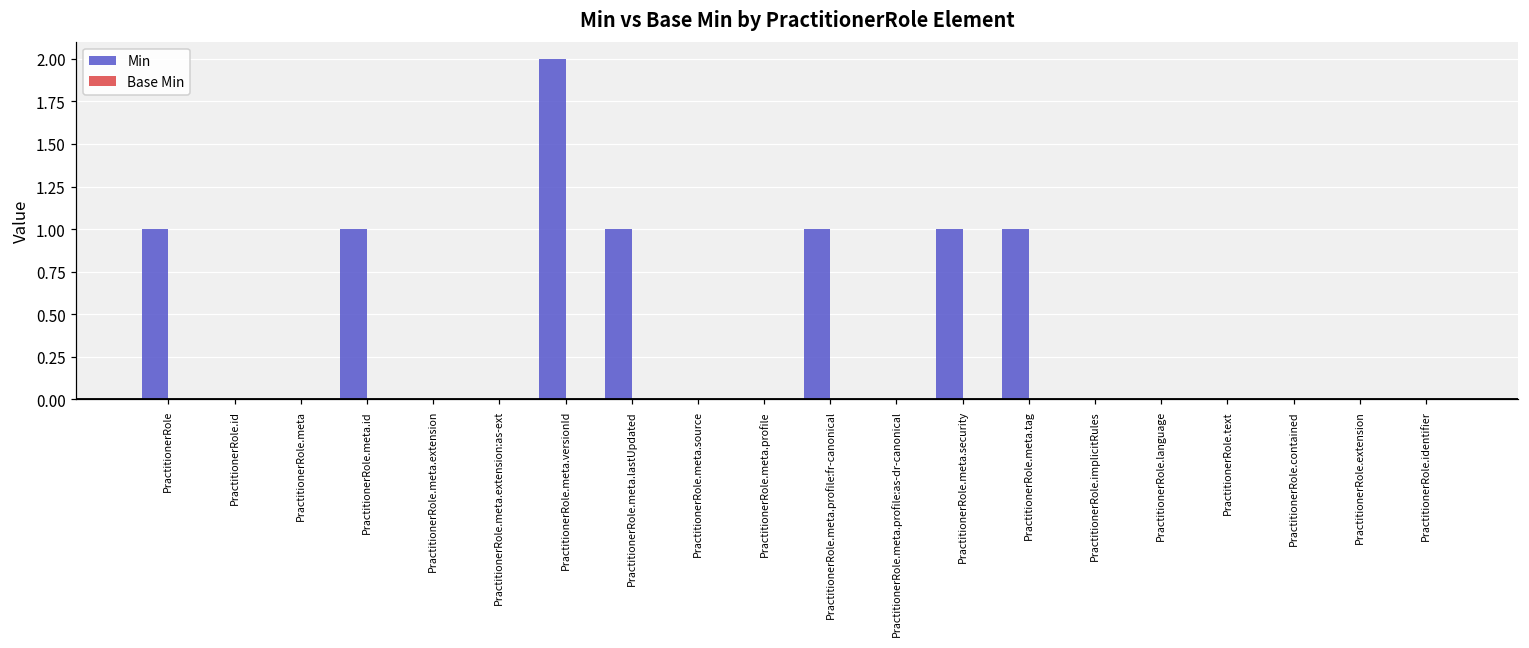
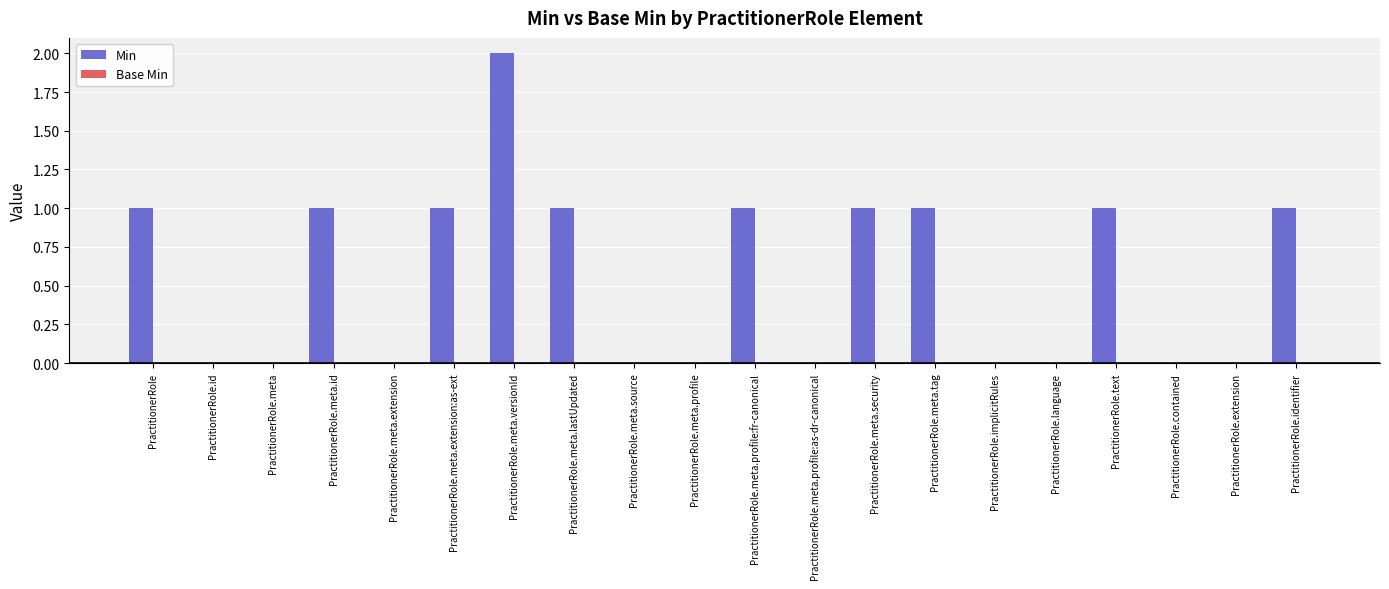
Min, PractitionerRole.meta.extension:as-ext: 0 -> 1
Min, PractitionerRole.text: 0 -> 1
Min, PractitionerRole.identifier: 0 -> 1
